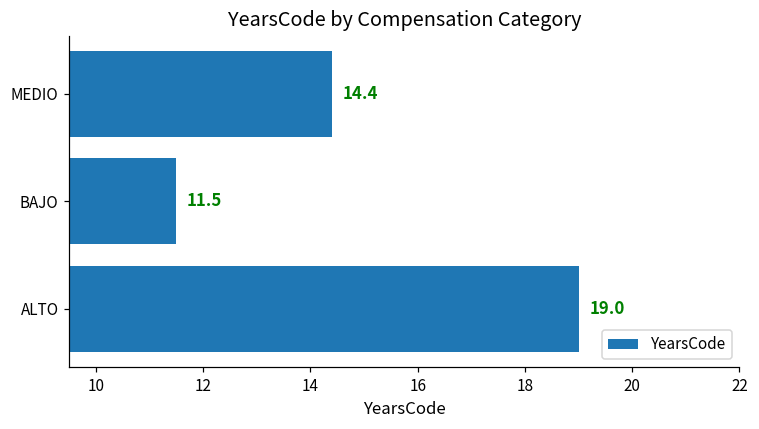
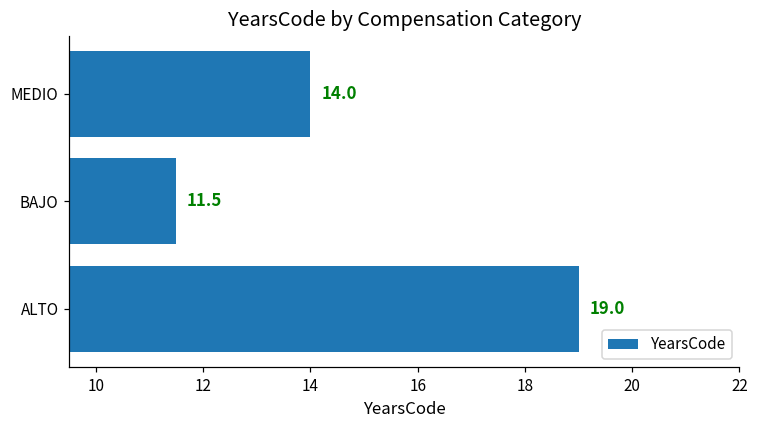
MEDIO: 14.4 -> 14.0
